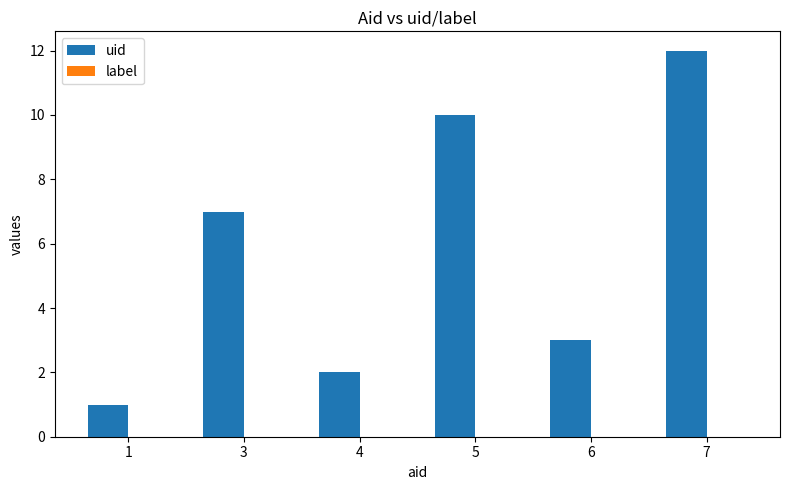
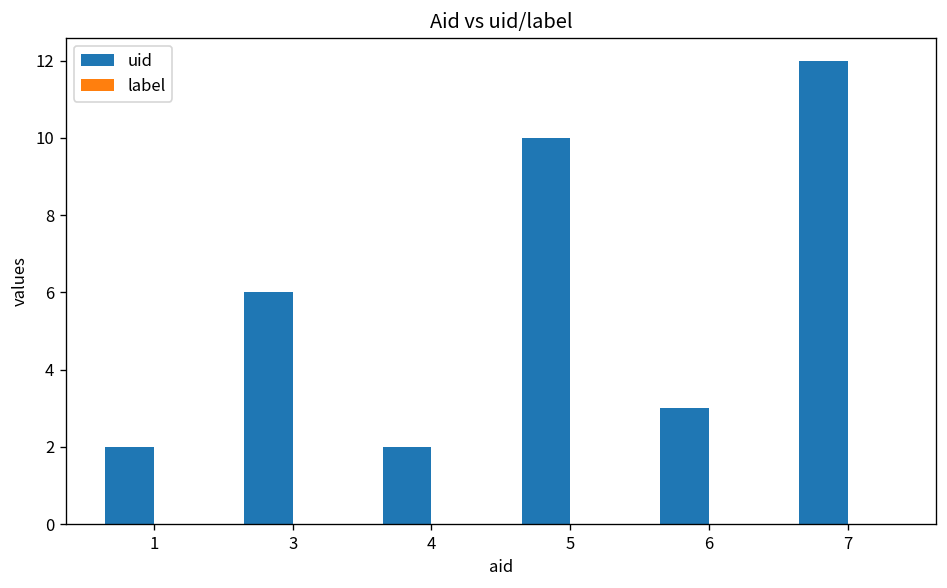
uid, 1: 1 -> 2
uid, 3: 7 -> 6
